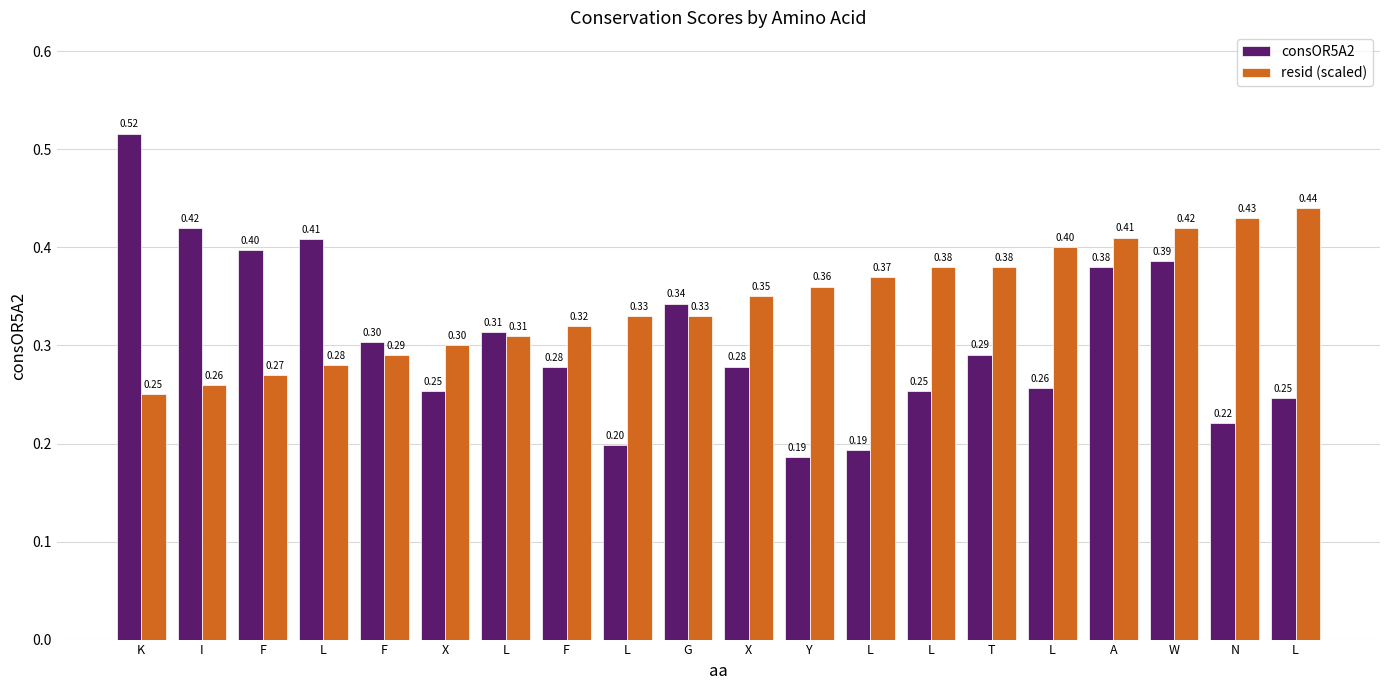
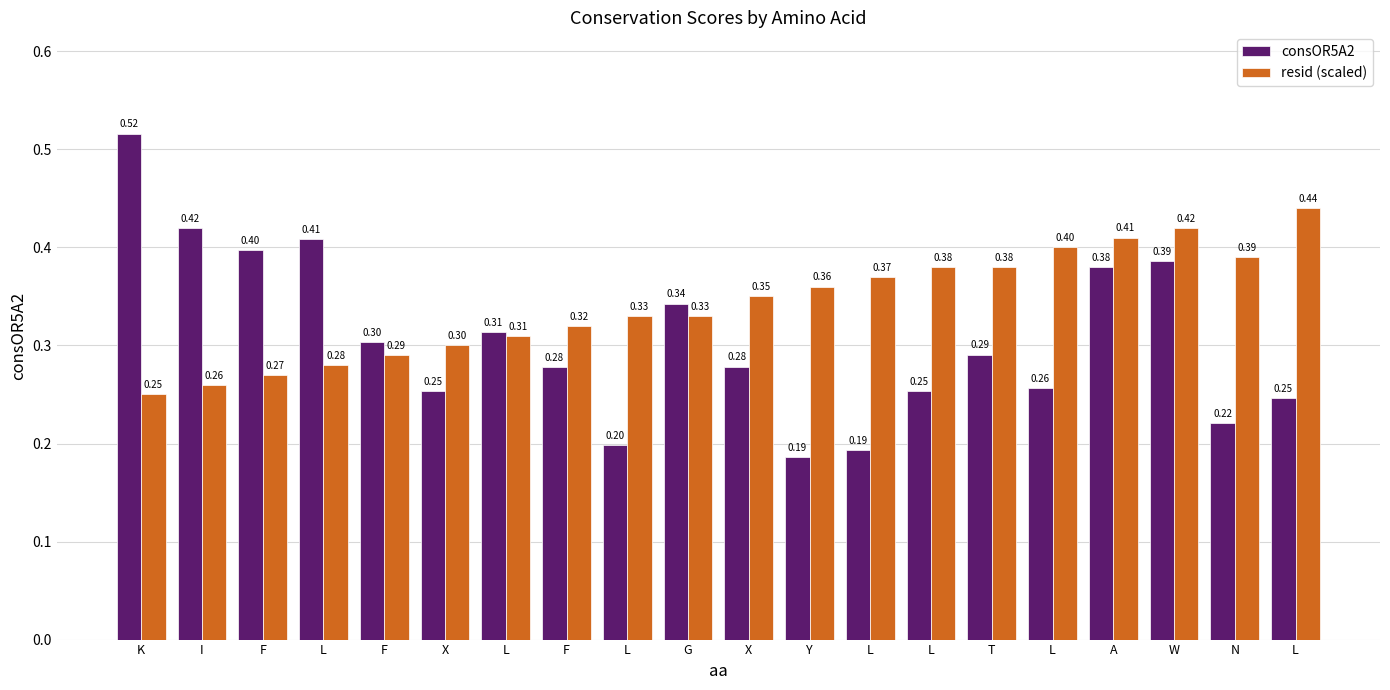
resid (scaled), N: 0.43 -> 0.39
